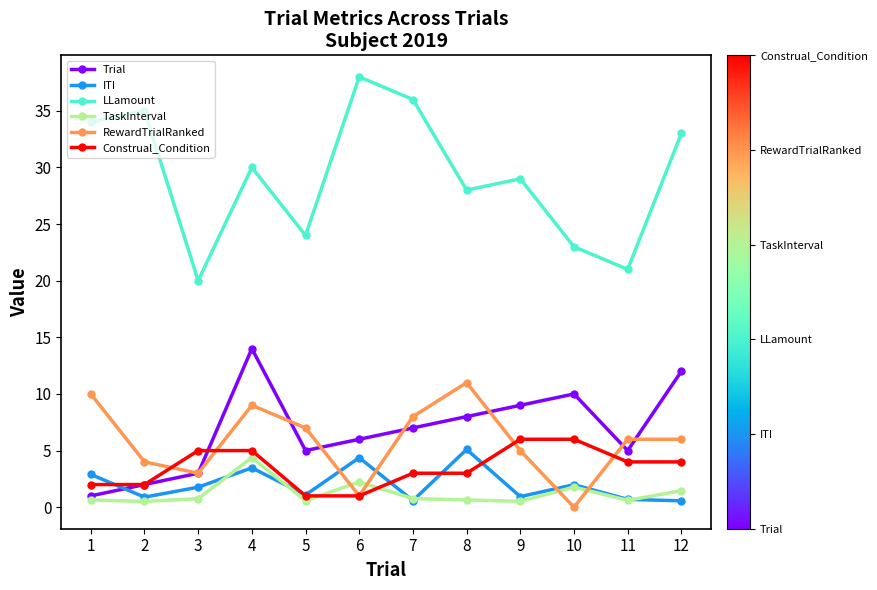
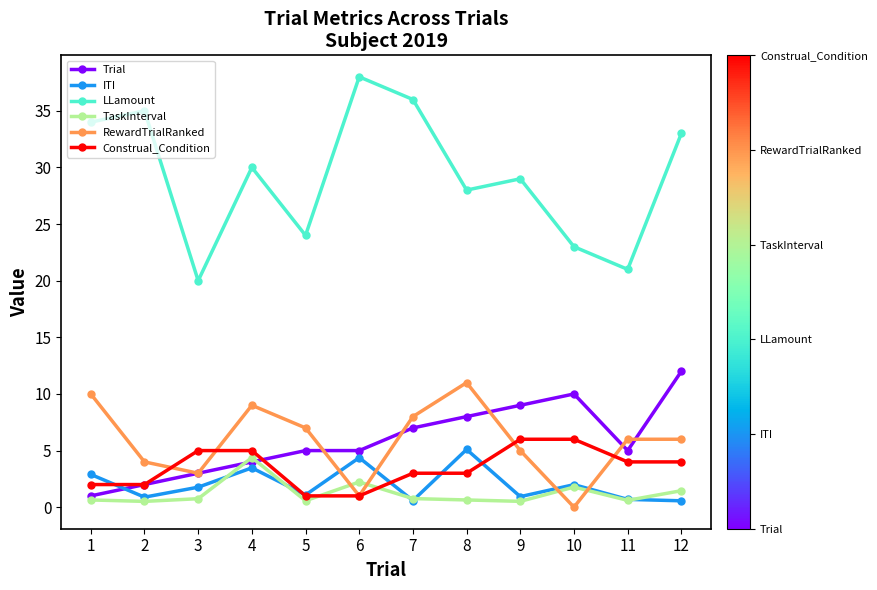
Trial, 4: 14 -> 4
Trial, 6: 6 -> 5
